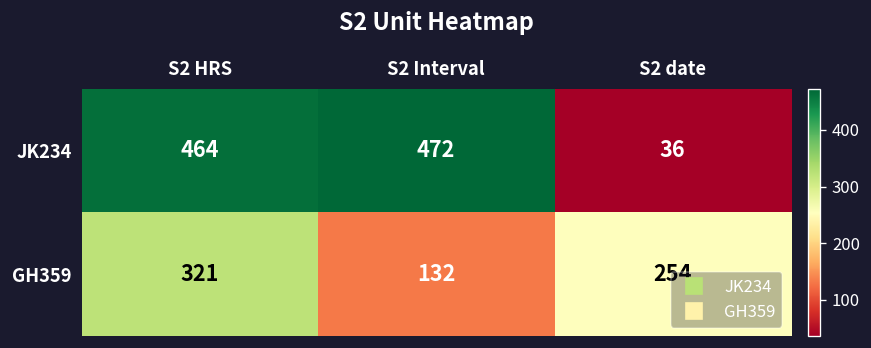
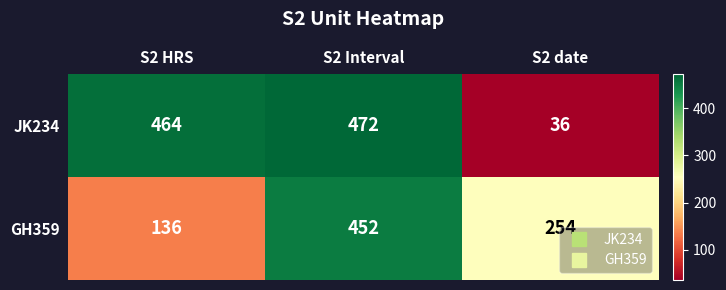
GH359, S2 HRS: 321 -> 136
GH359, S2 Interval: 132 -> 452
